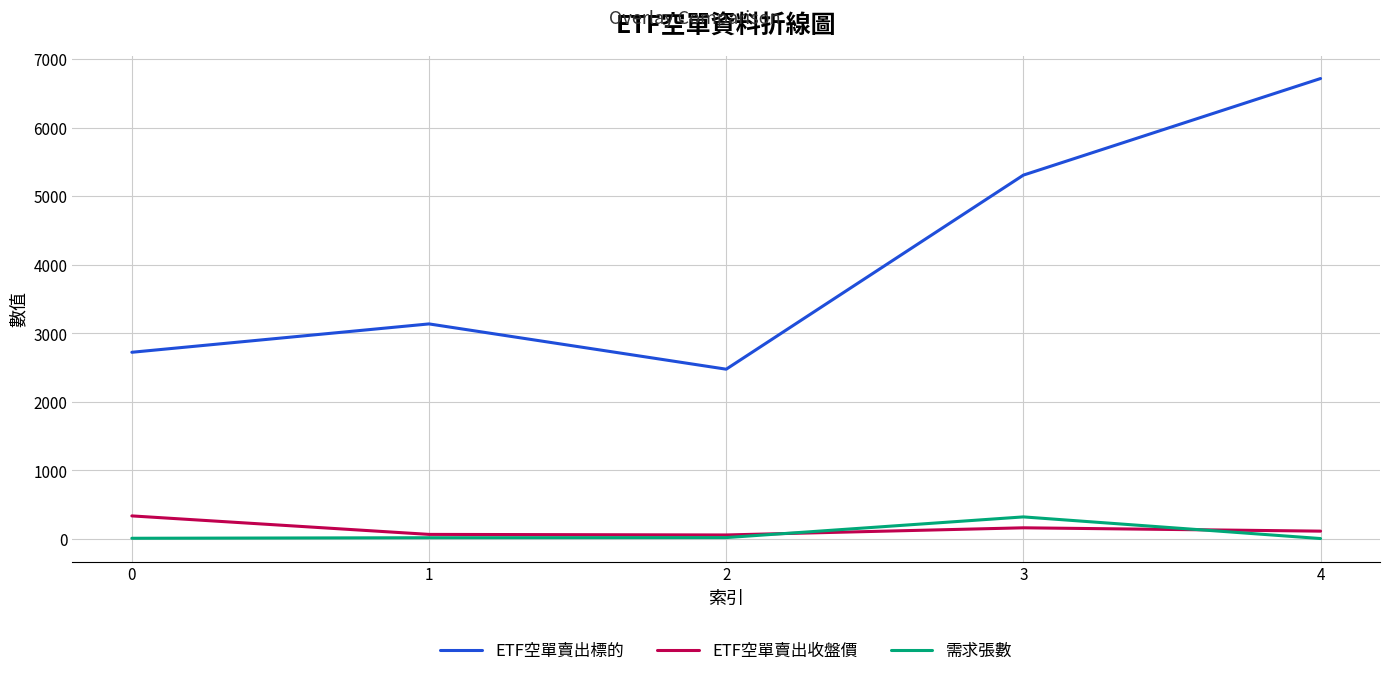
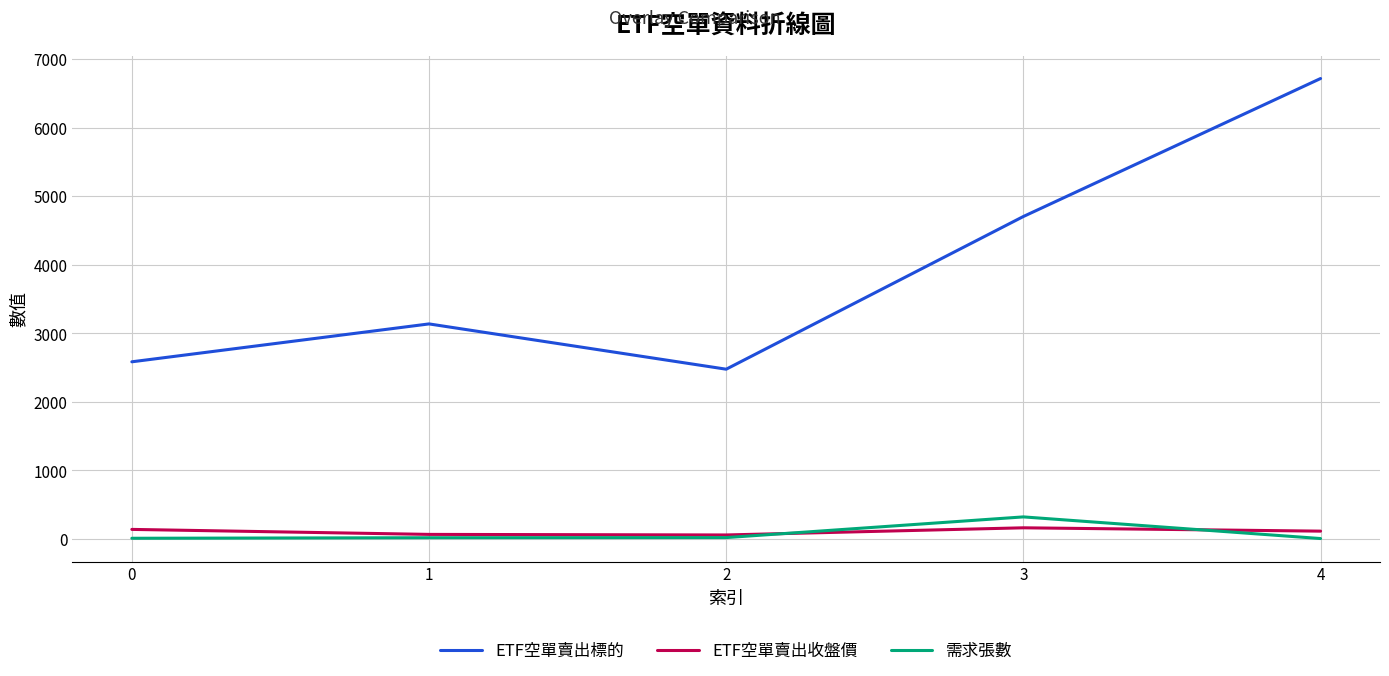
ETF空單賣出標的, 0: 2700 -> 2600
ETF空單賣出收盤價, 0: 300 -> 100
ETF空單賣出標的, 3: 5300 -> 4700
